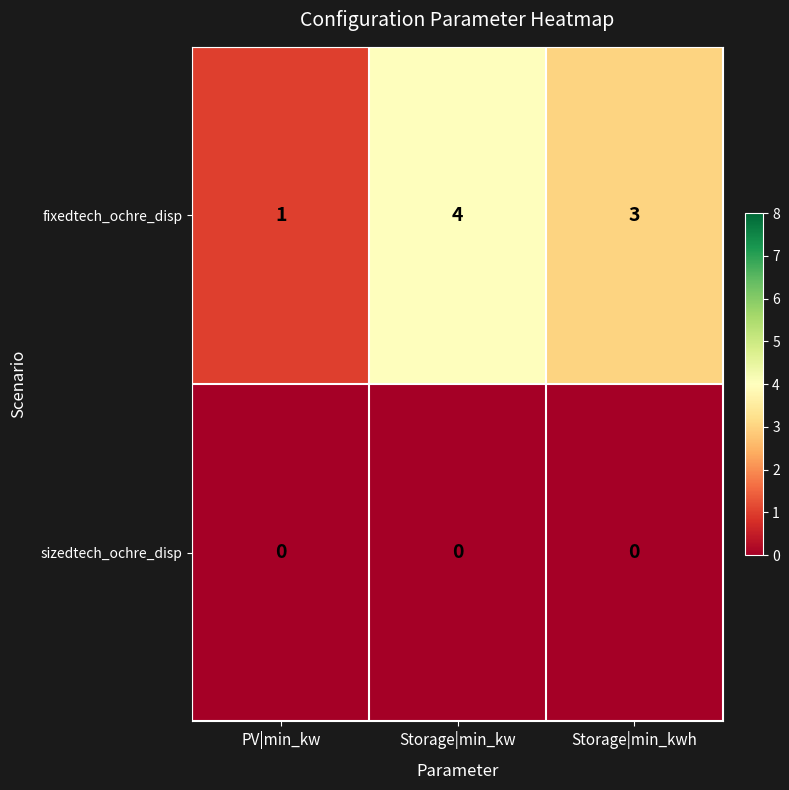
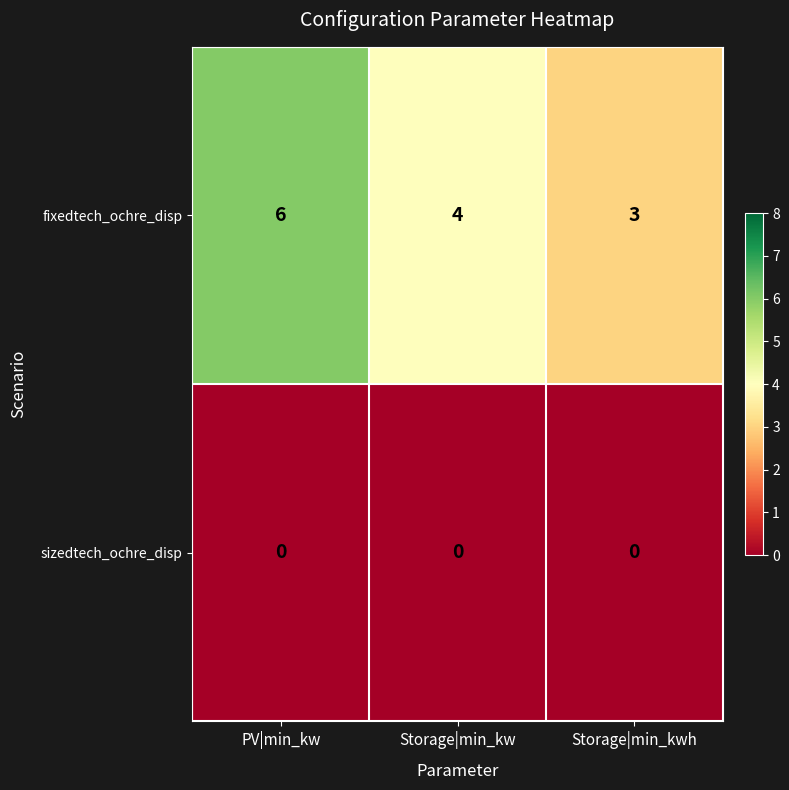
fixedtech_ochre_disp, PV|min_kw: 1 -> 6
